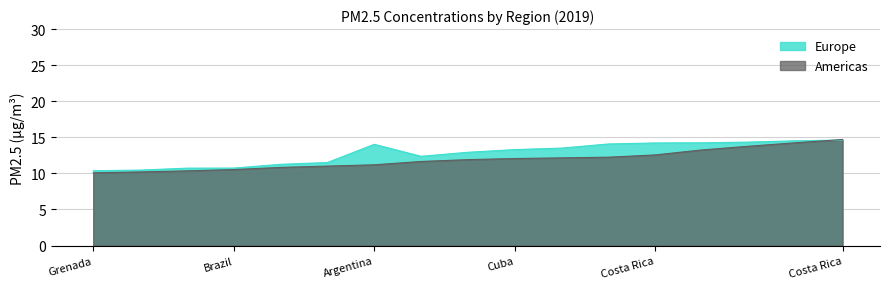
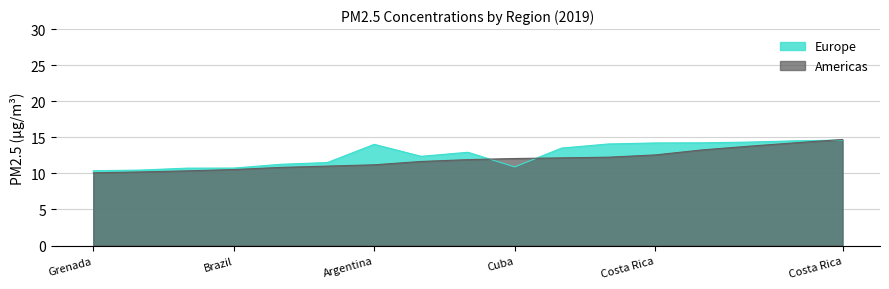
Europe, Cuba: 13 -> 11
